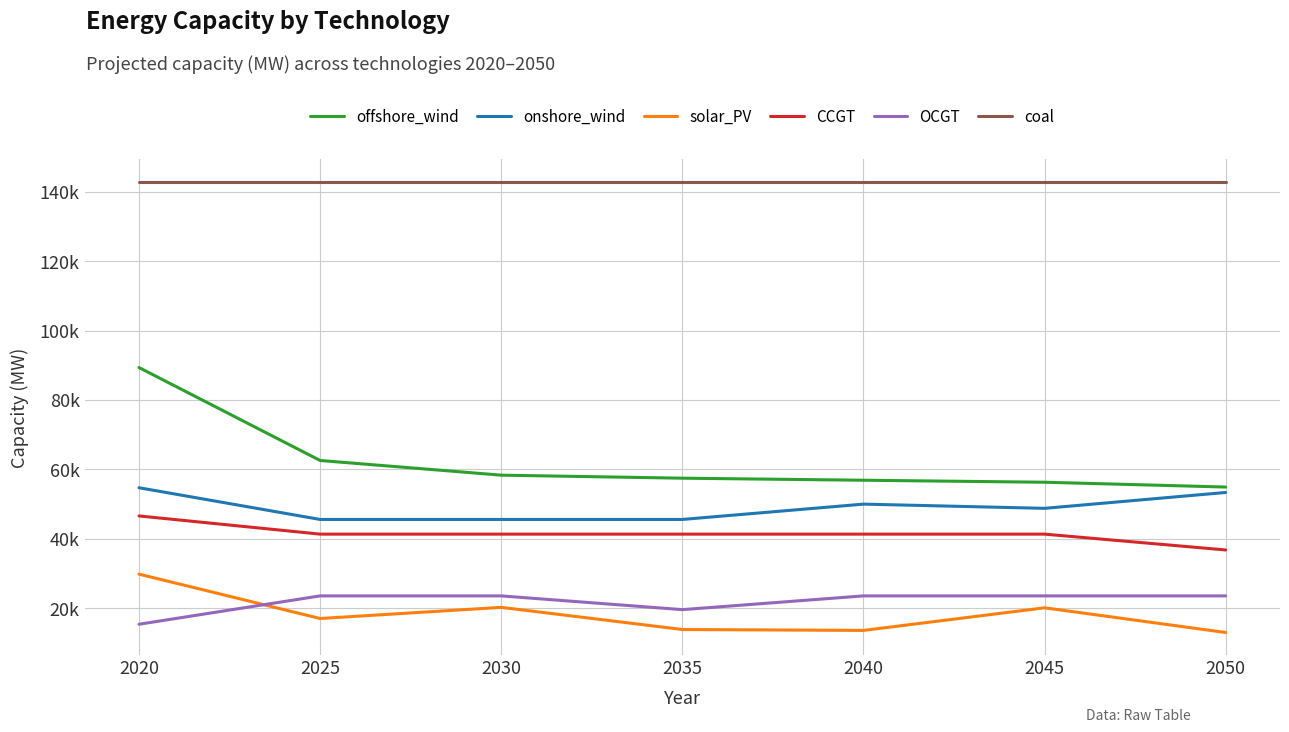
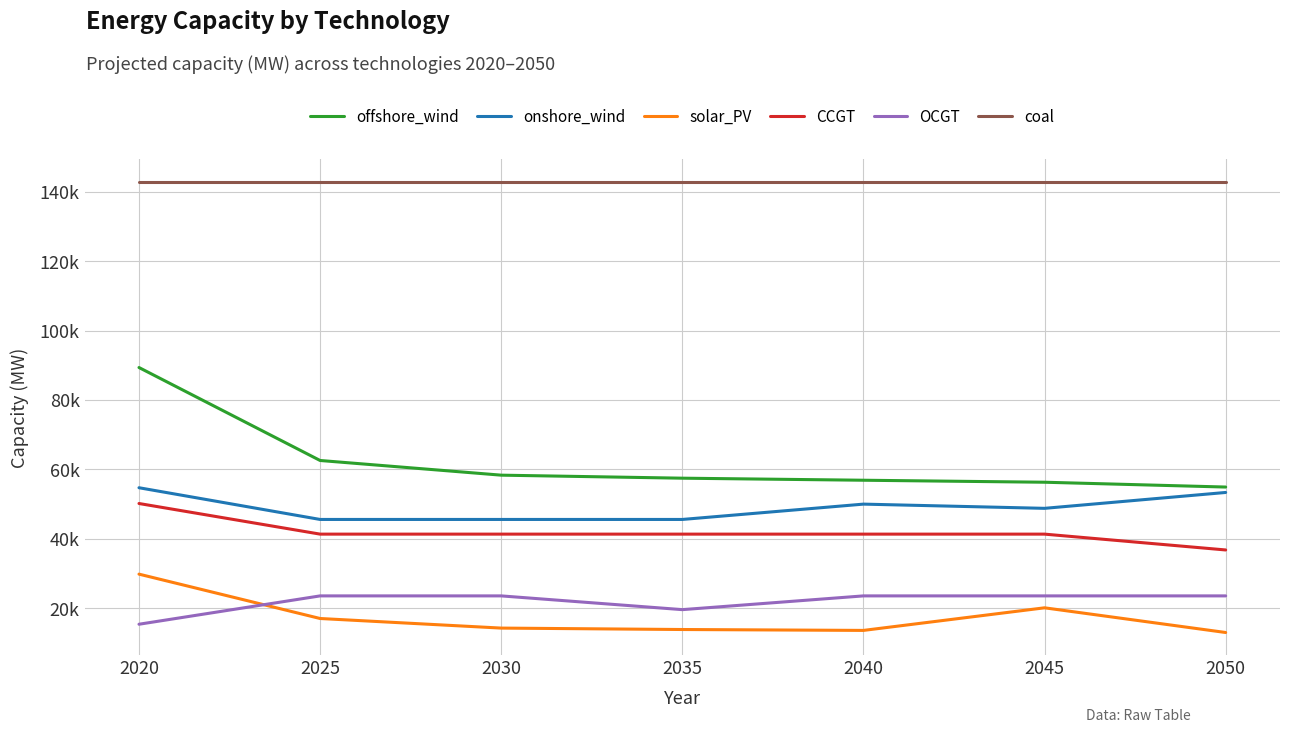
CCGT, 2020: 47000 -> 50000
solar_PV, 2030: 20000 -> 14000
